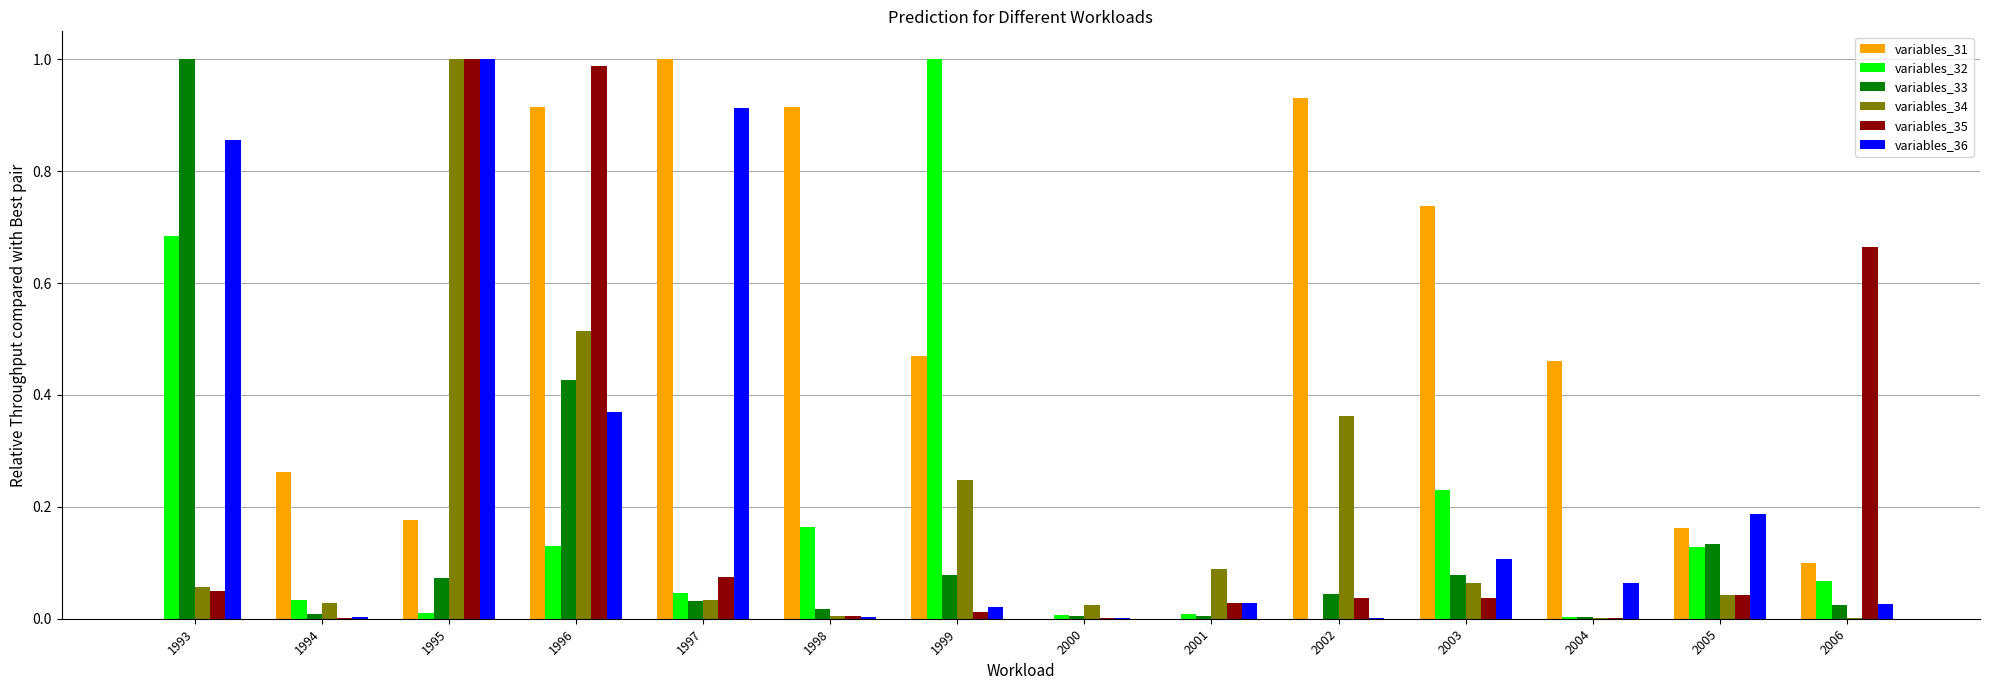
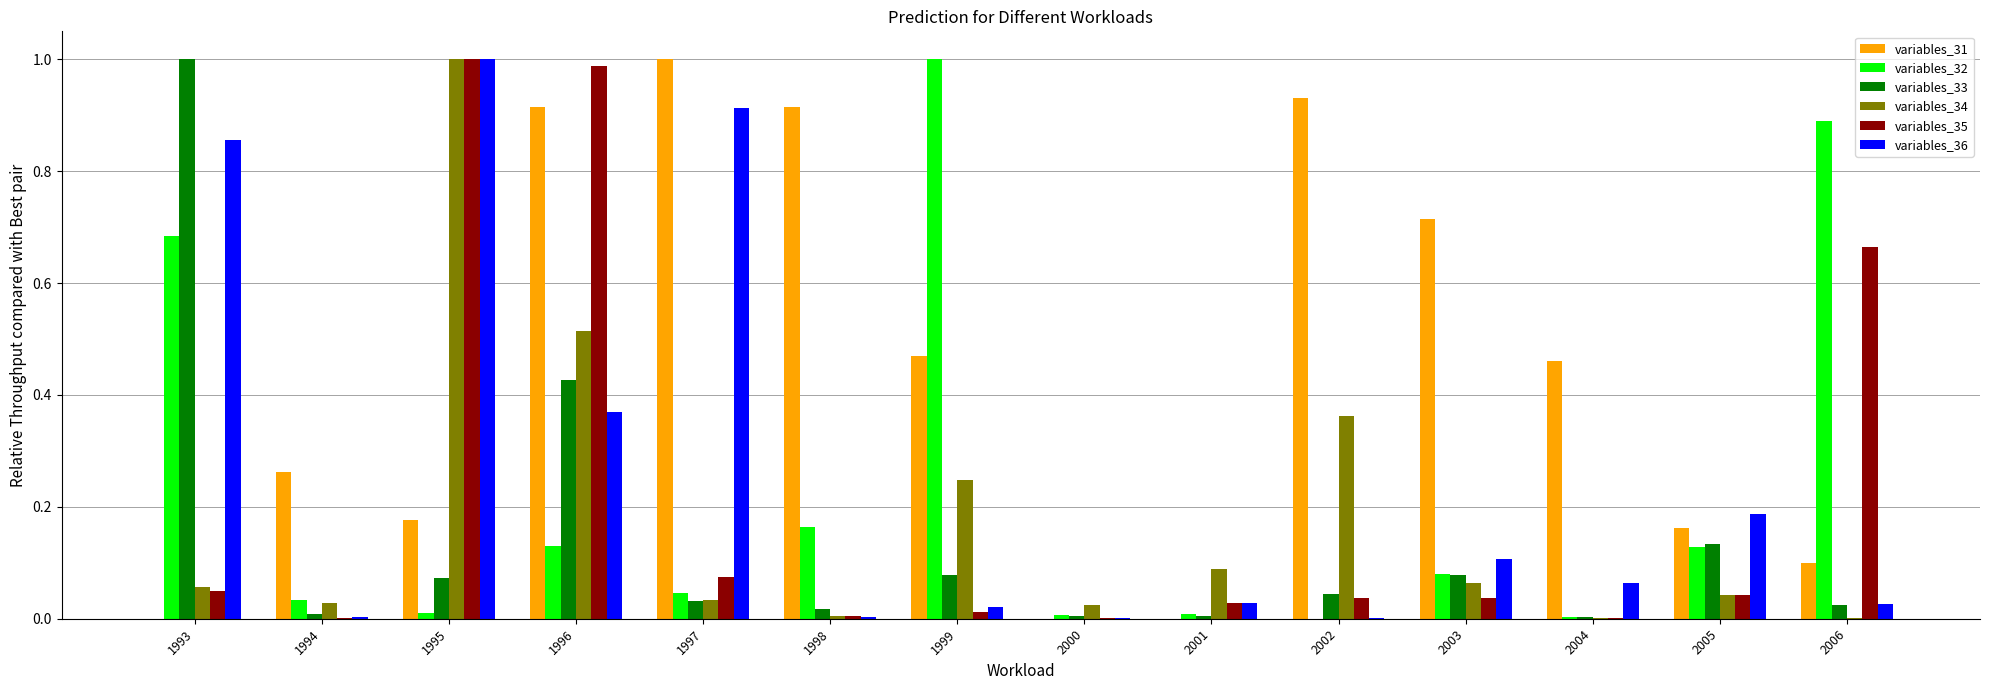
variables_31, 2003: 0.74 -> 0.72
variables_32, 2003: 0.23 -> 0.08
variables_32, 2006: 0.07 -> 0.89
